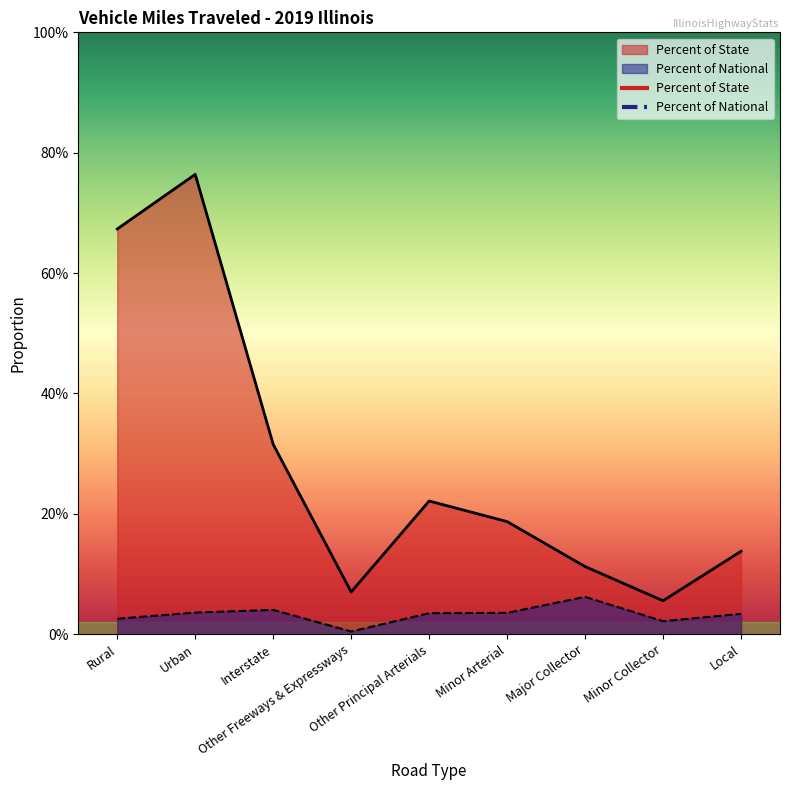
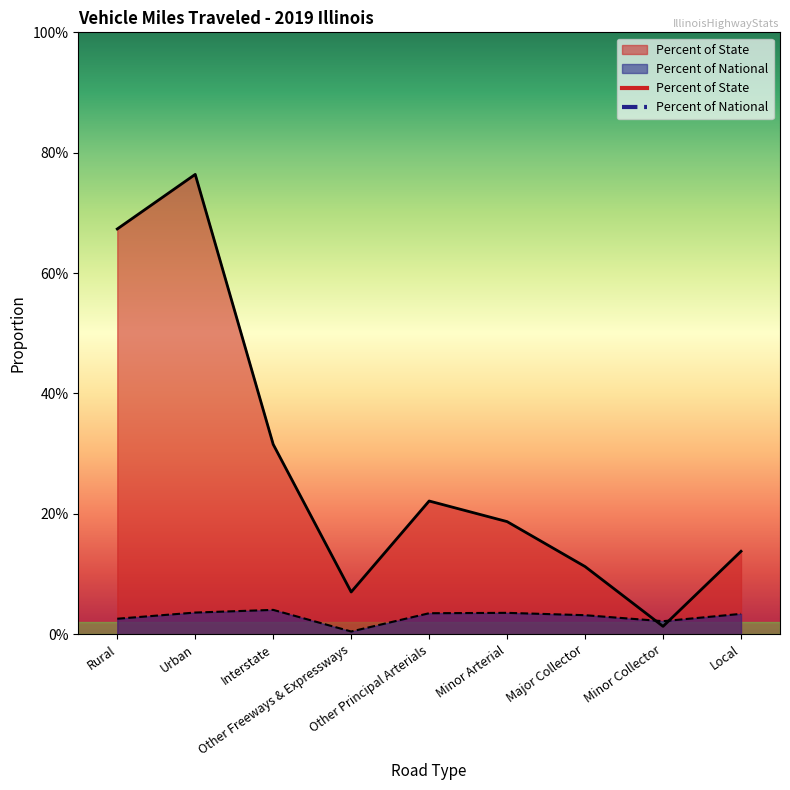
Percent of National, Major Collector: 6% -> 3%
Percent of State, Minor Collector: 6% -> 1%
